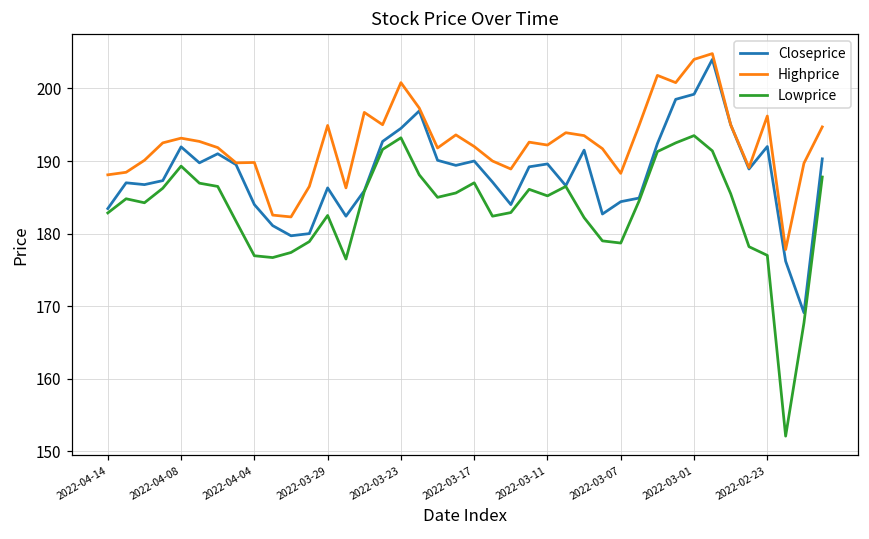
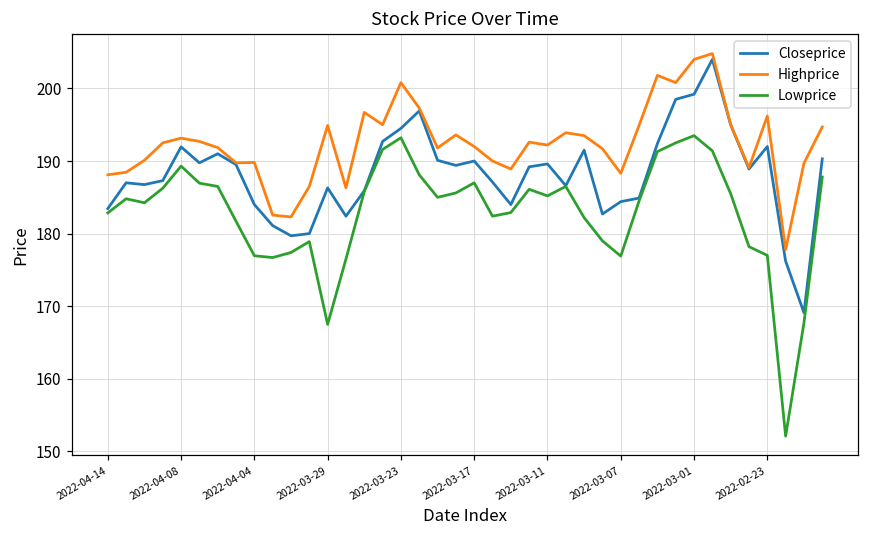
Lowprice, 2022-03-29: 183 -> 168
Lowprice, 2022-03-07: 179 -> 177
